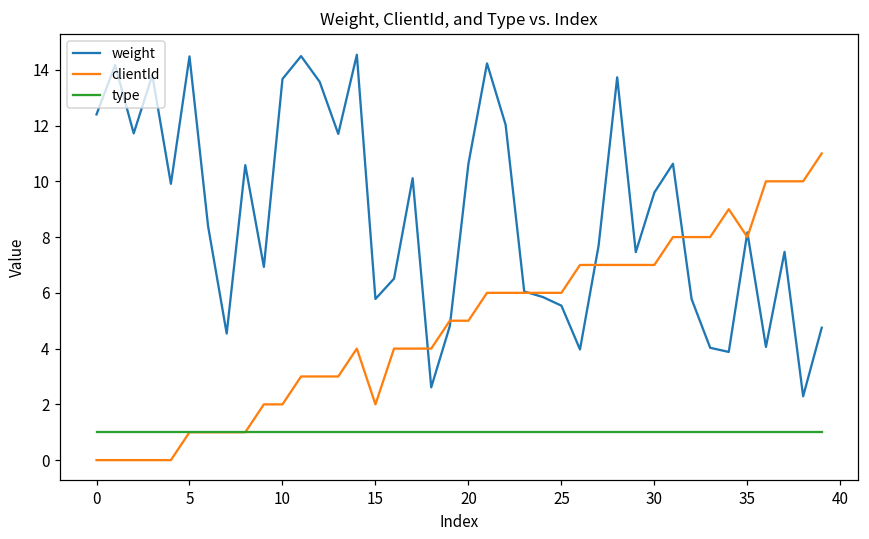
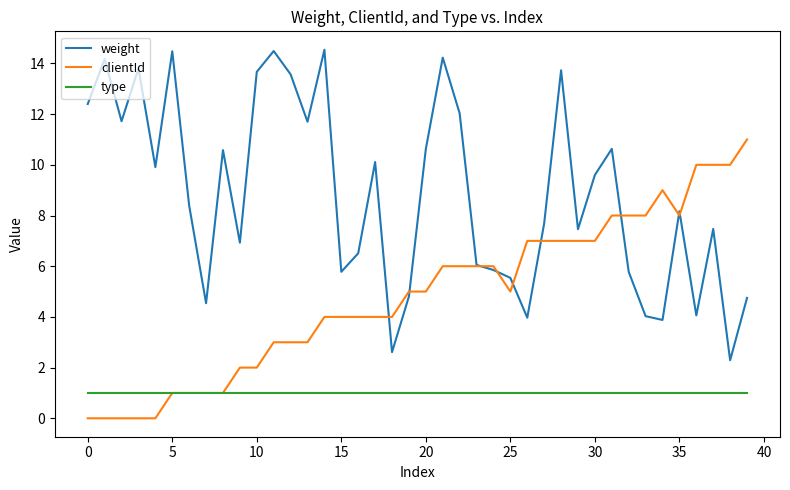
clientId, 15: 2 -> 4
clientId, 25: 6 -> 5
